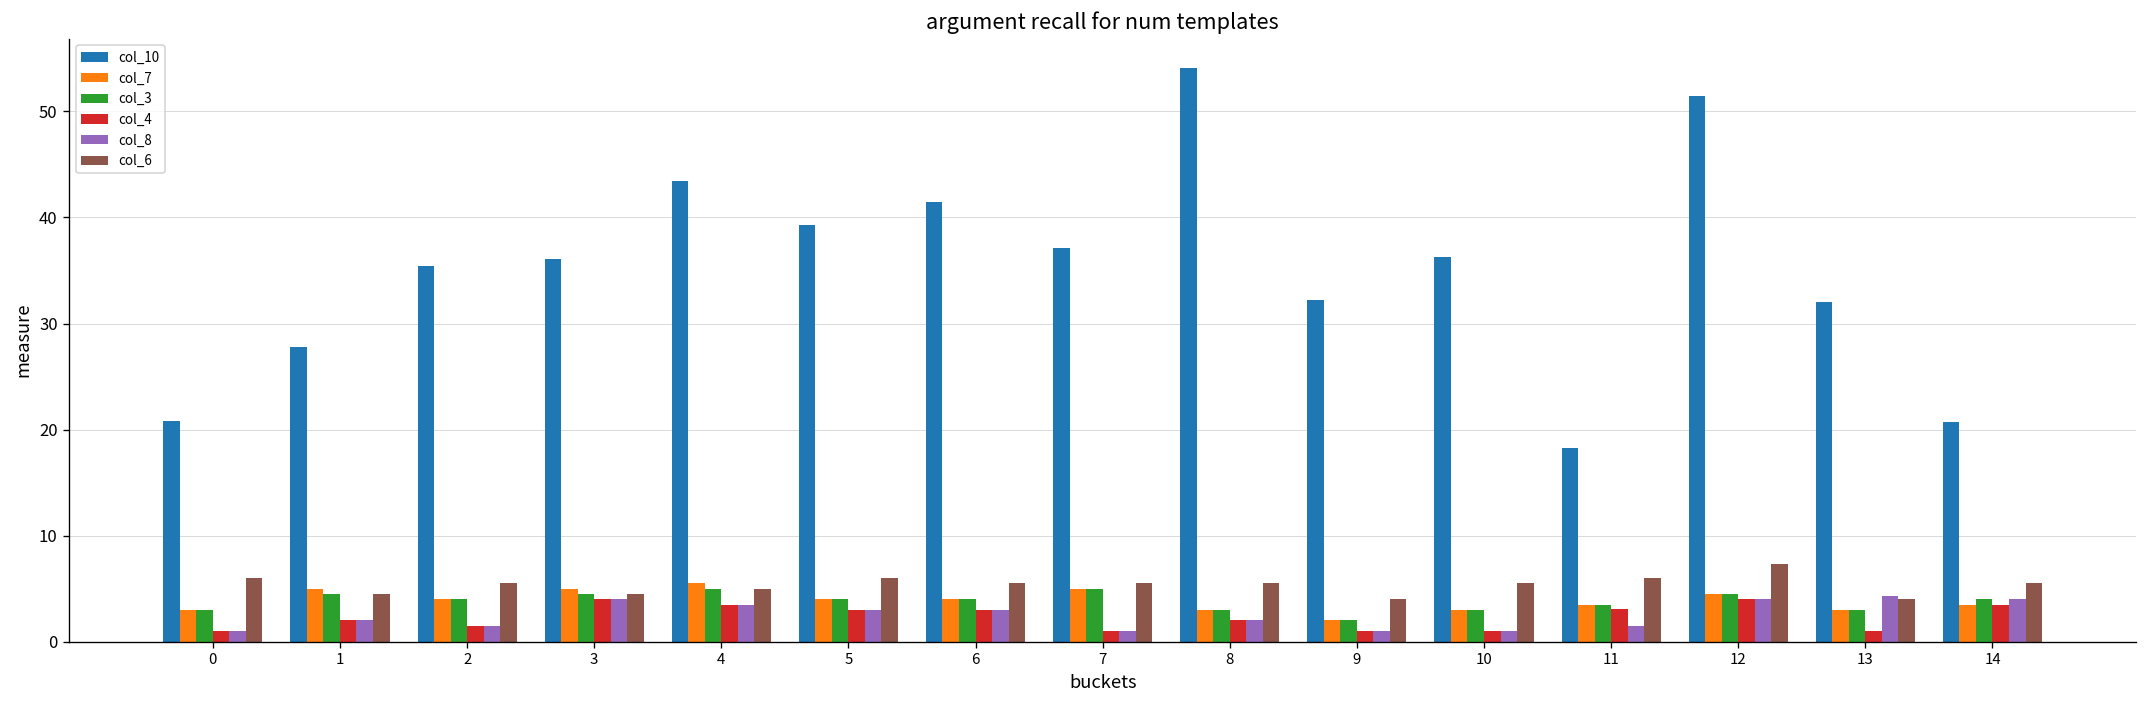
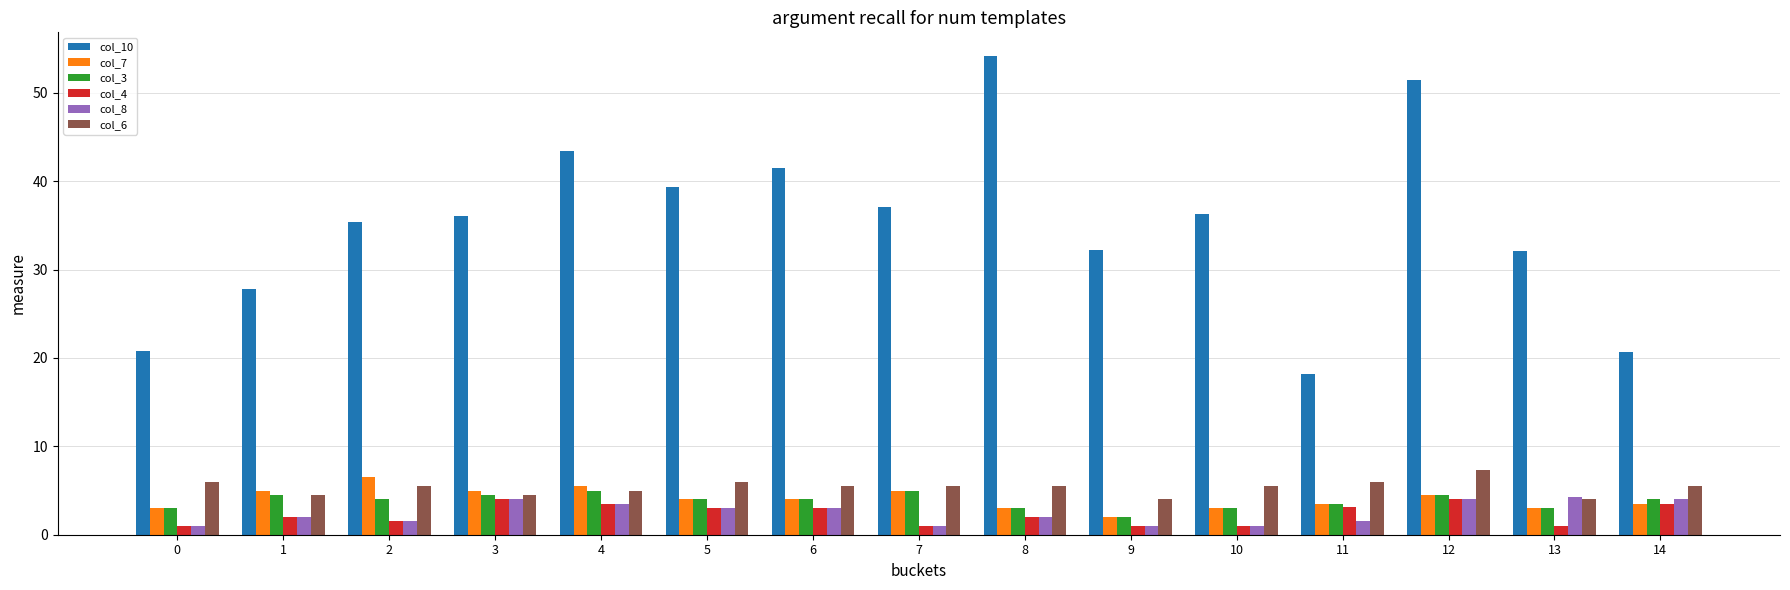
col_7, 2: 4 -> 7
